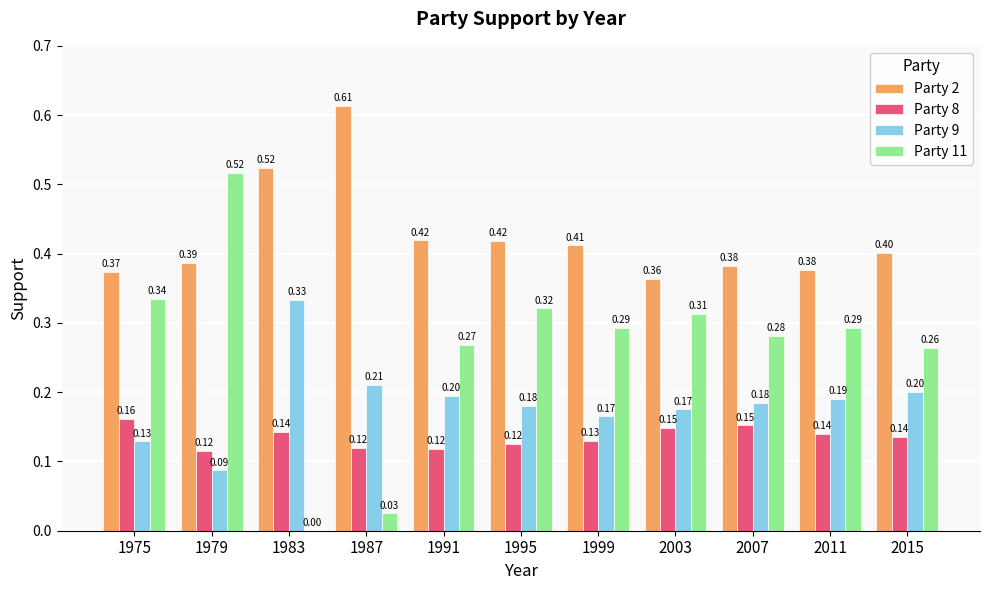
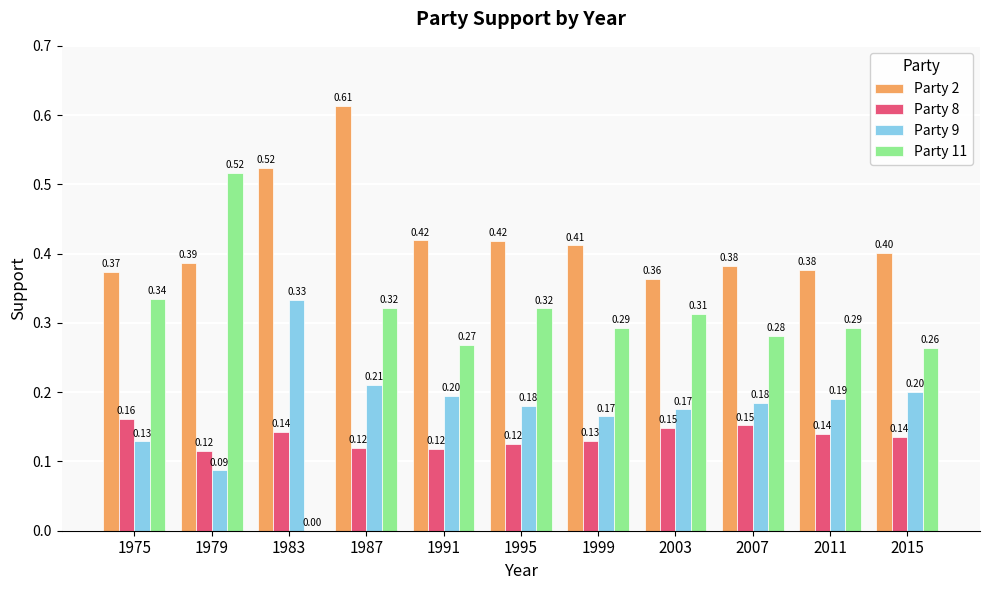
Party 11, 1987: 0.03 -> 0.32
